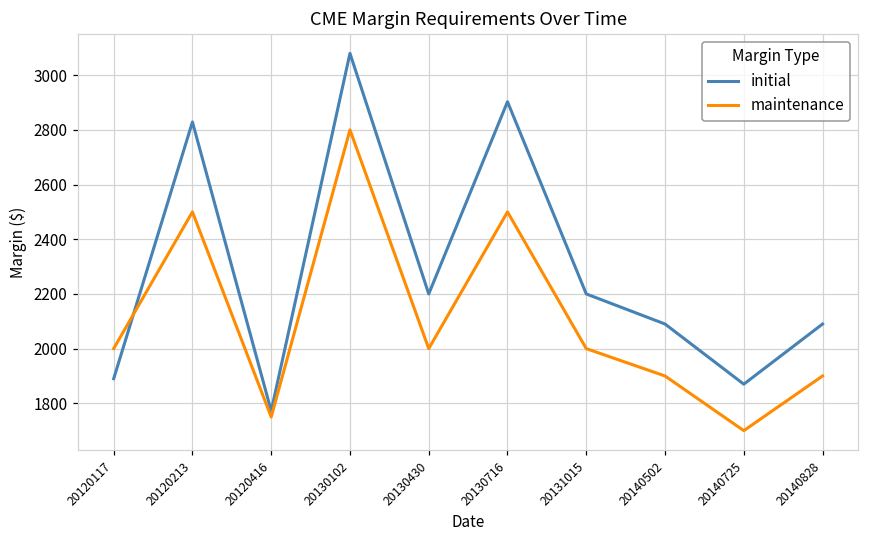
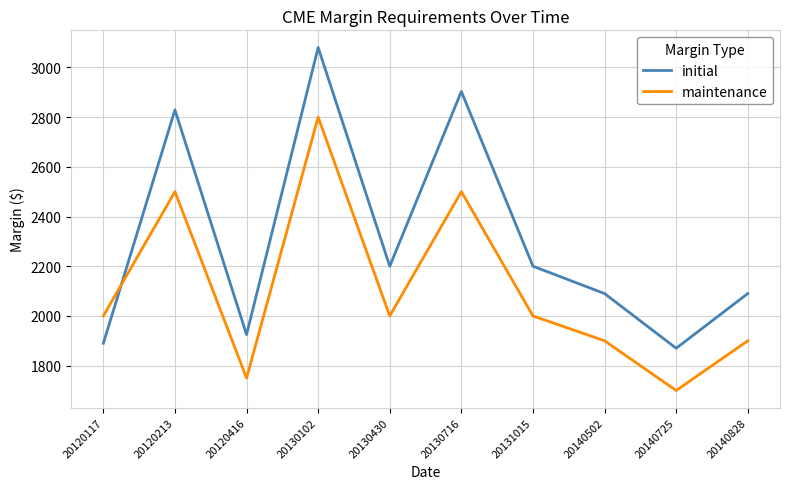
initial, 20120416: 1770 -> 1930
